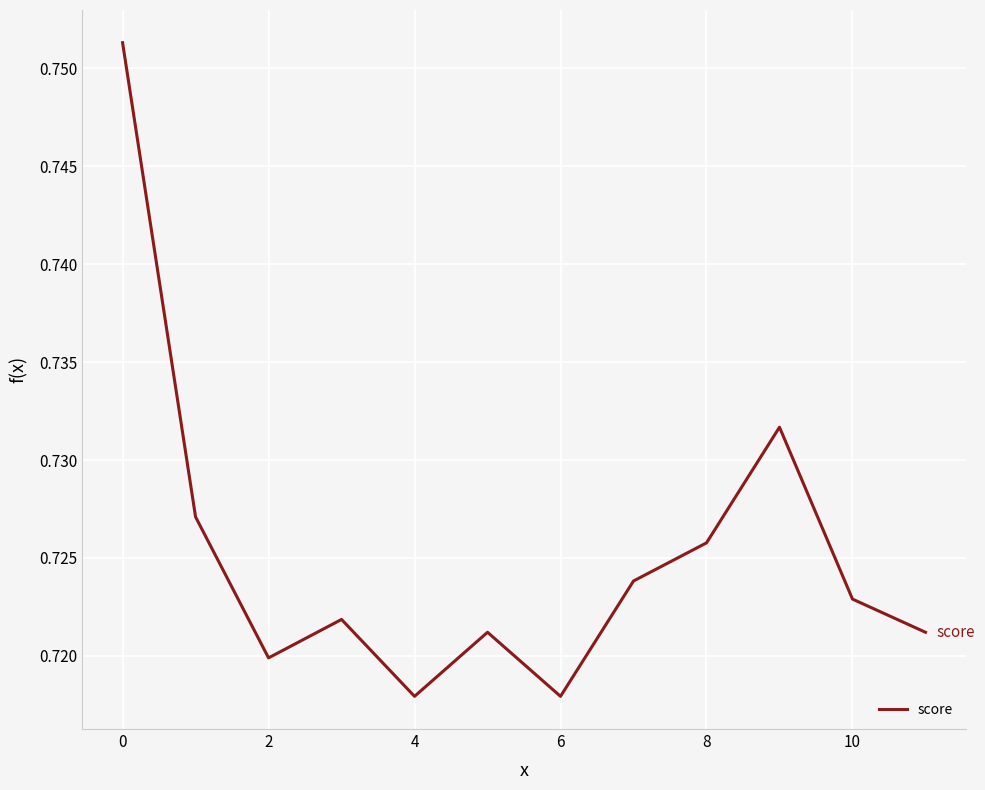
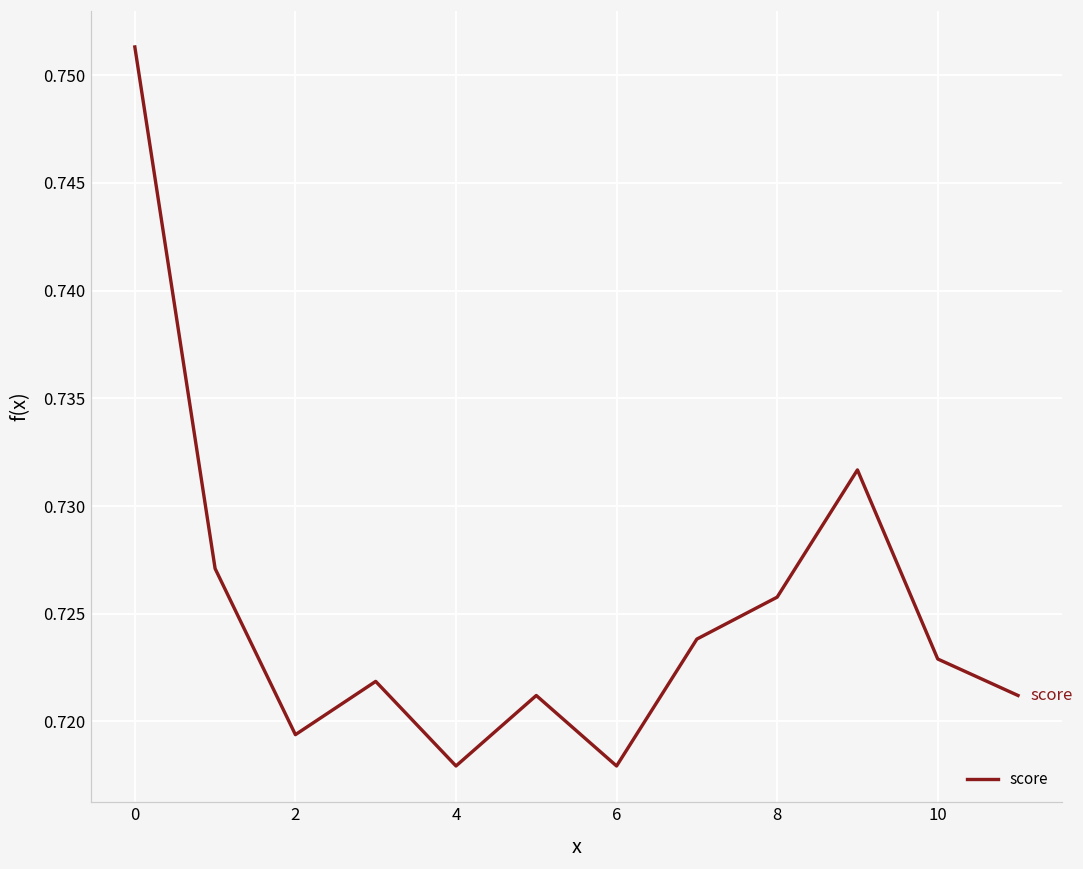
2: 0.7199 -> 0.7194
